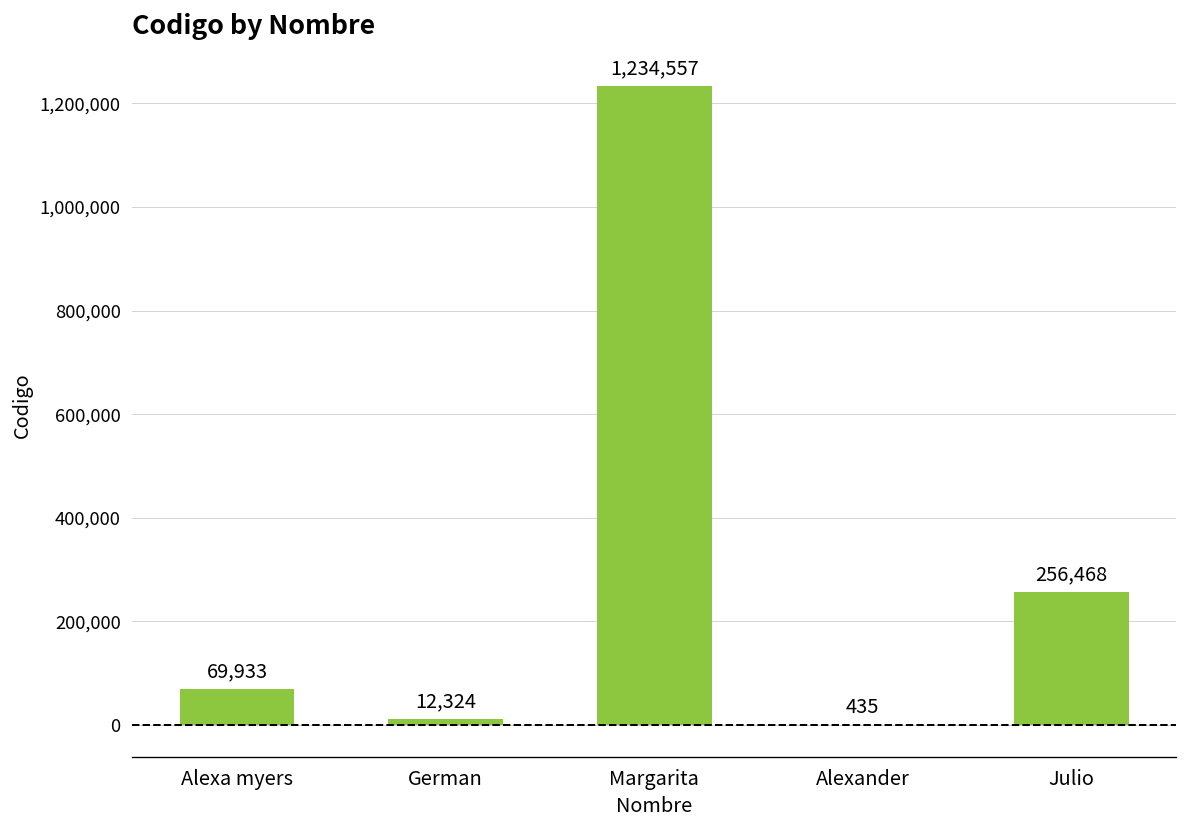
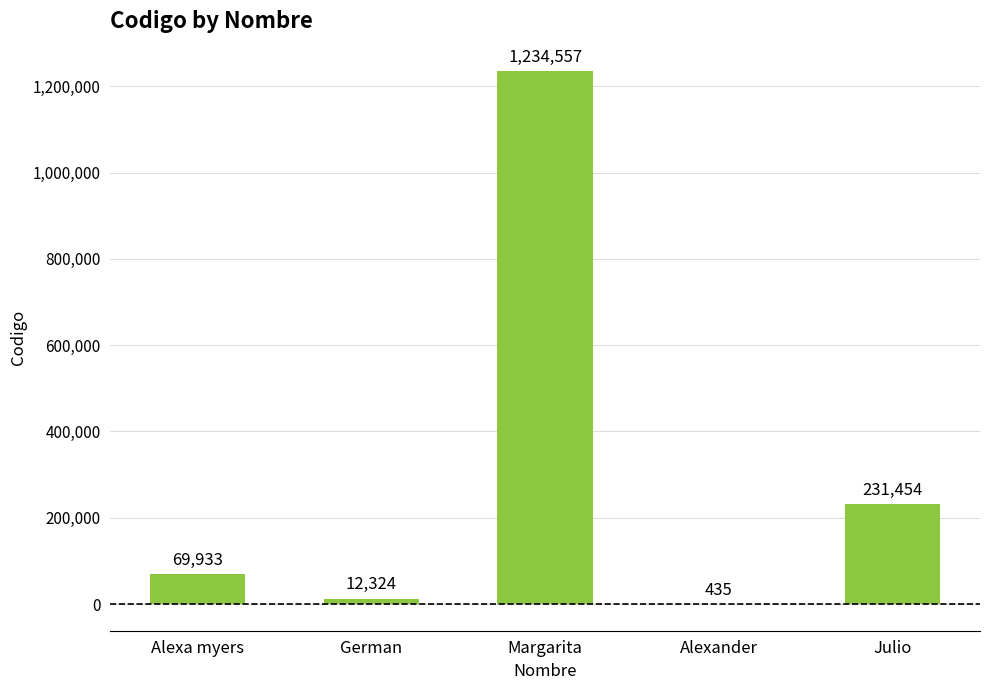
Julio: 256,468 -> 231,454
